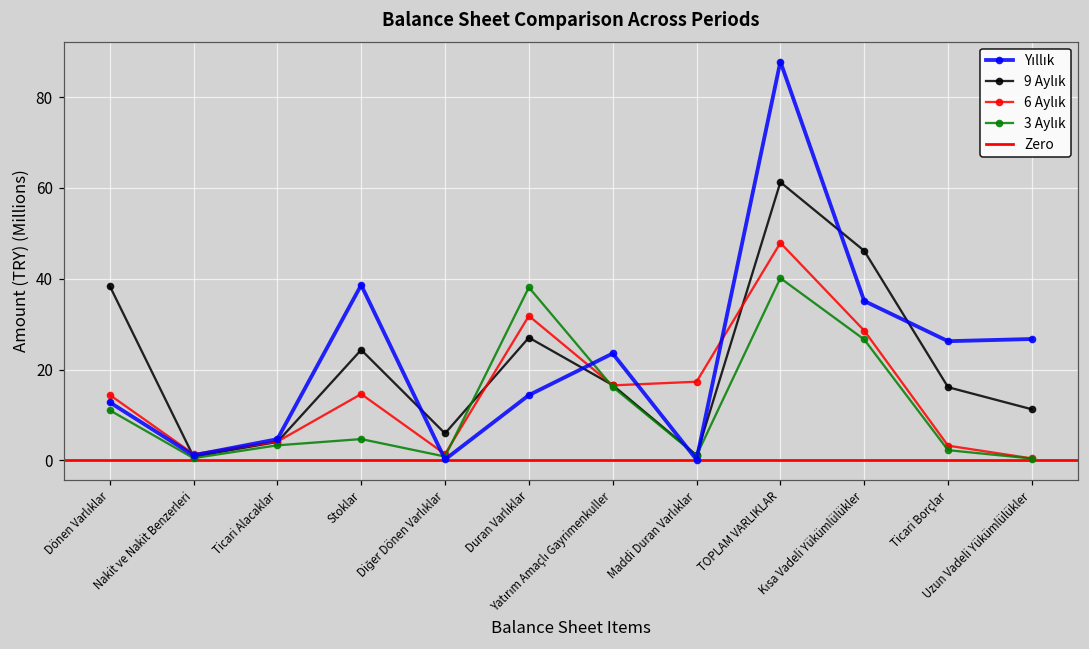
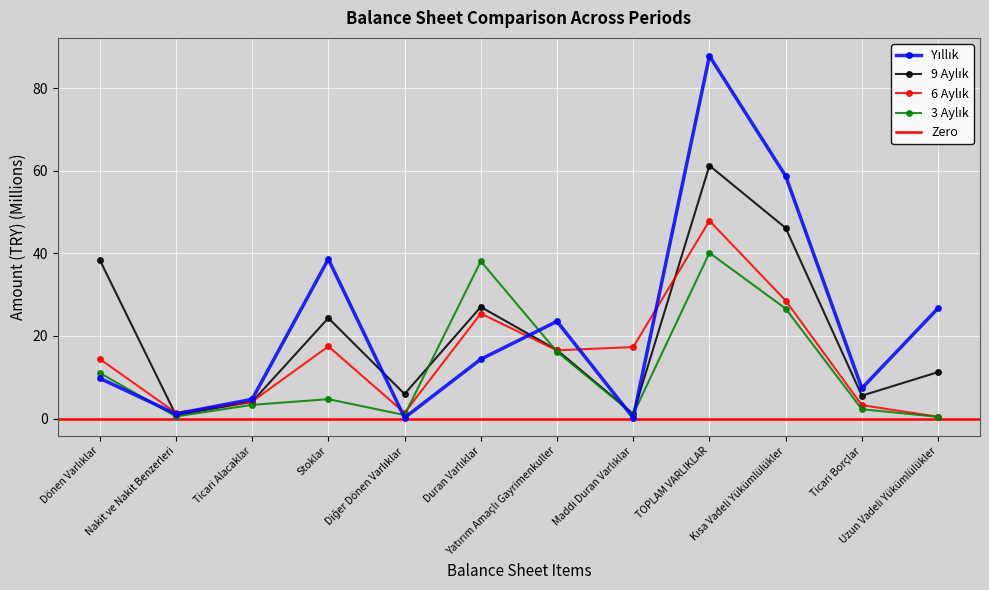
Yıllık, Dönen Varlıklar: 13 -> 10
6 Aylık, Stoklar: 15 -> 17
6 Aylık, Duran Varlıklar: 32 -> 25
Yıllık, Kısa Vadeli Yükümlülükler: 35 -> 59
Yıllık, Ticari Borçlar: 26 -> 7
9 Aylık, Ticari Borçlar: 16 -> 6
